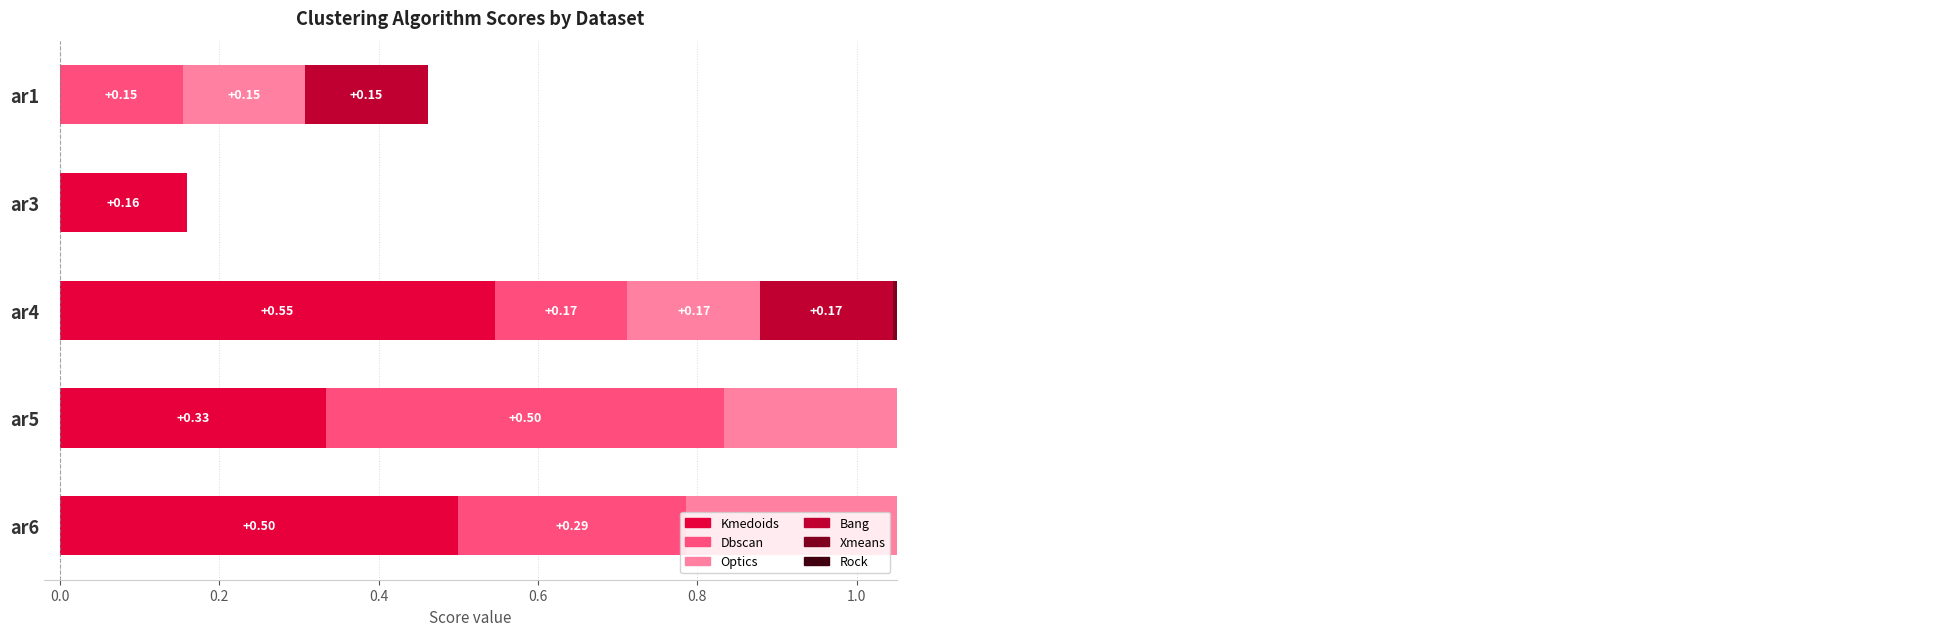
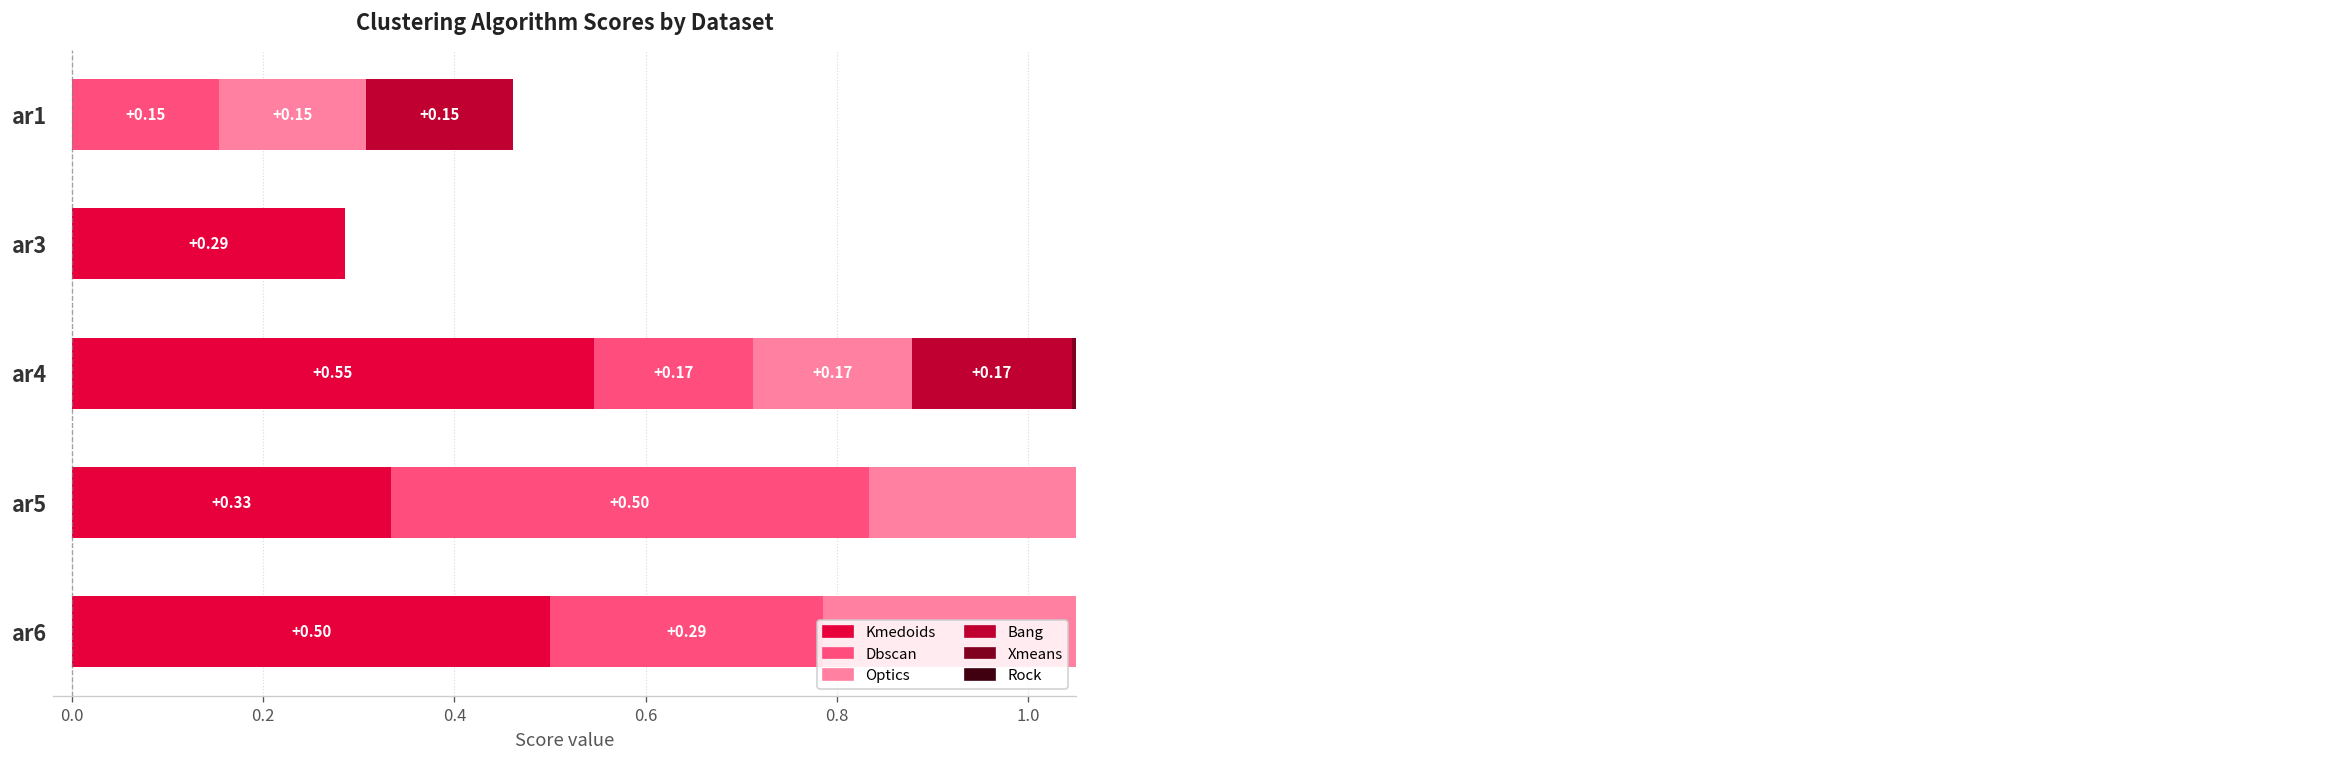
ar3: +0.16 -> +0.29
